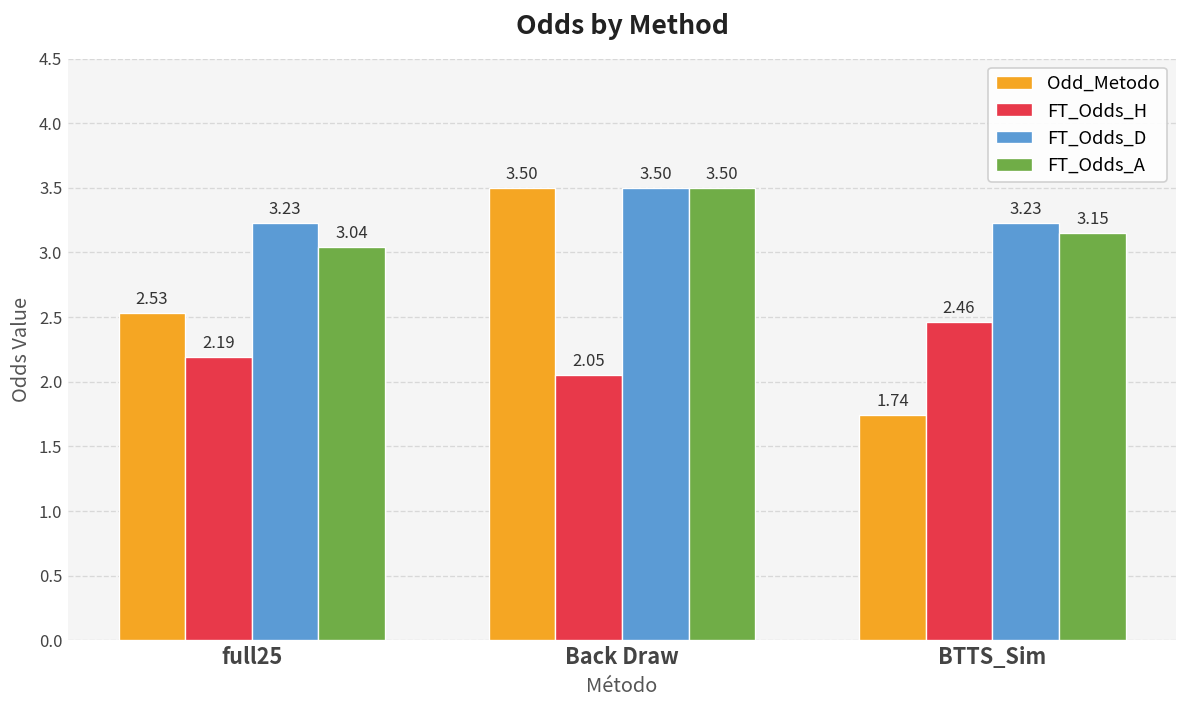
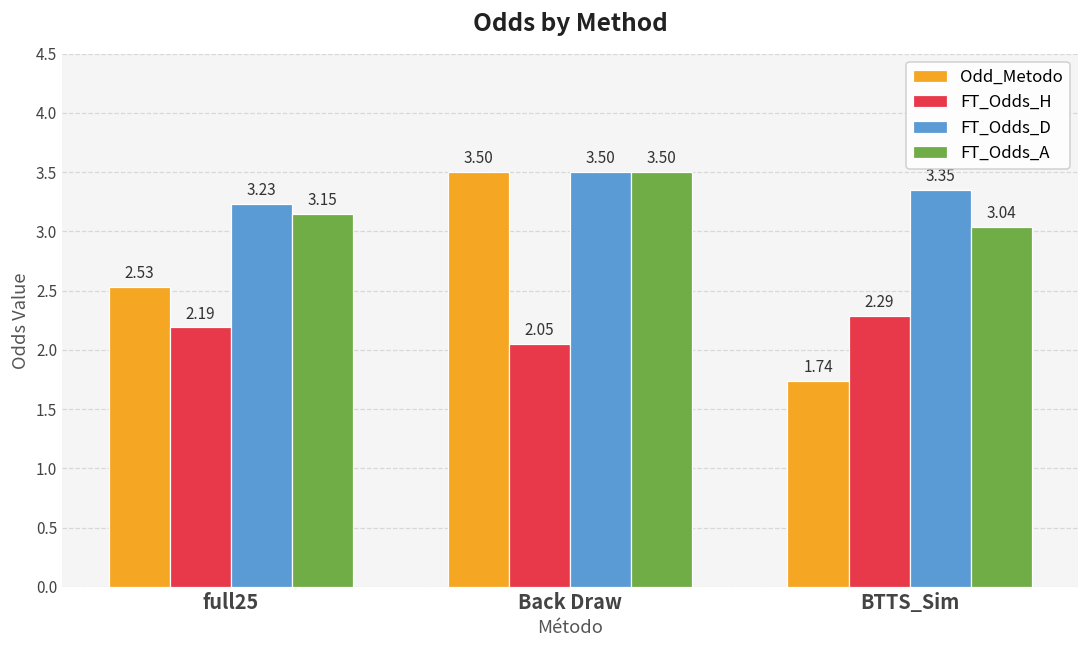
FT_Odds_A, full25: 3.04 -> 3.15
FT_Odds_H, BTTS_Sim: 2.46 -> 2.29
FT_Odds_D, BTTS_Sim: 3.23 -> 3.35
FT_Odds_A, BTTS_Sim: 3.15 -> 3.04
